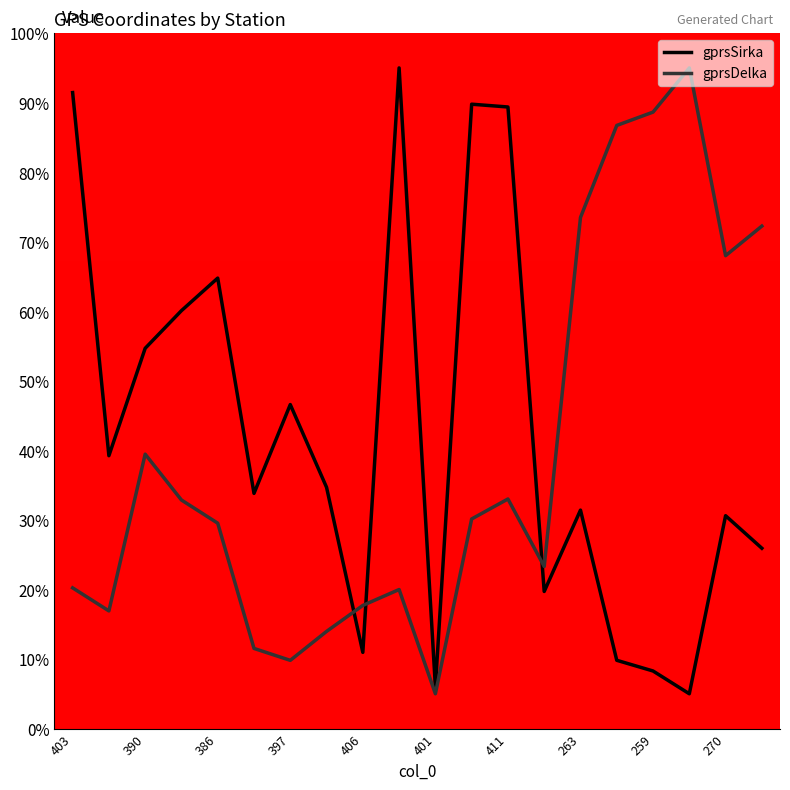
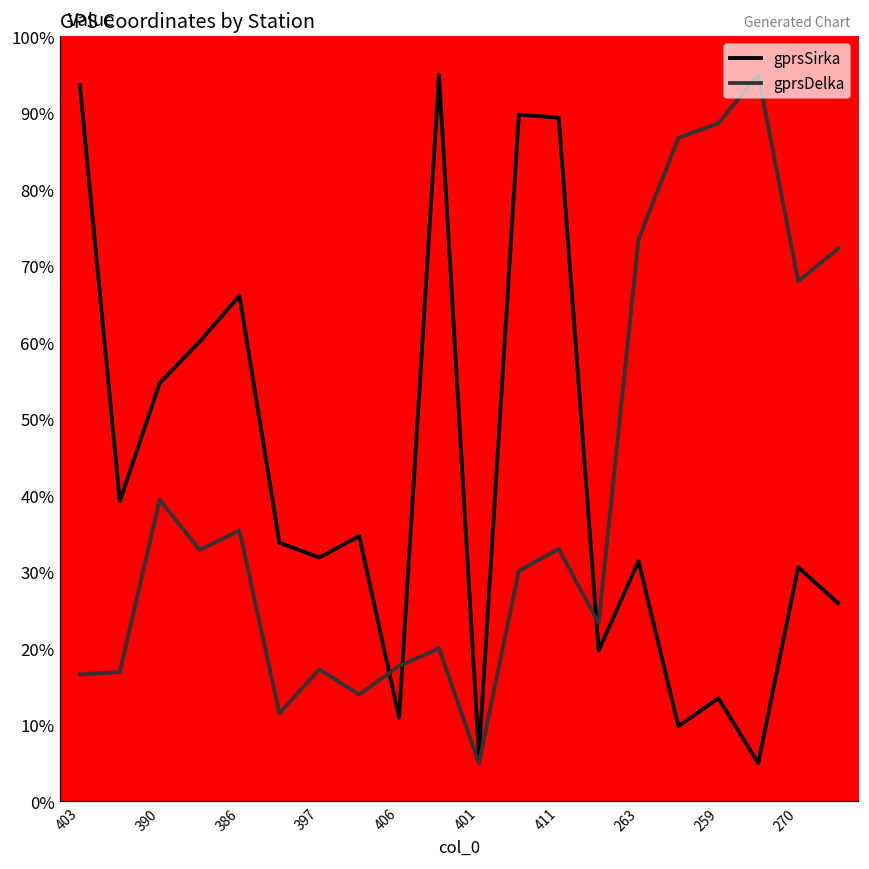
gprsSirka, 403: 91% -> 94%
gprsDelka, 403: 20% -> 17%
gprsSirka, 386: 65% -> 66%
gprsDelka, 386: 30% -> 35%
gprsSirka, 397: 47% -> 32%
gprsDelka, 397: 10% -> 17%
gprsSirka, 259: 8% -> 13%
